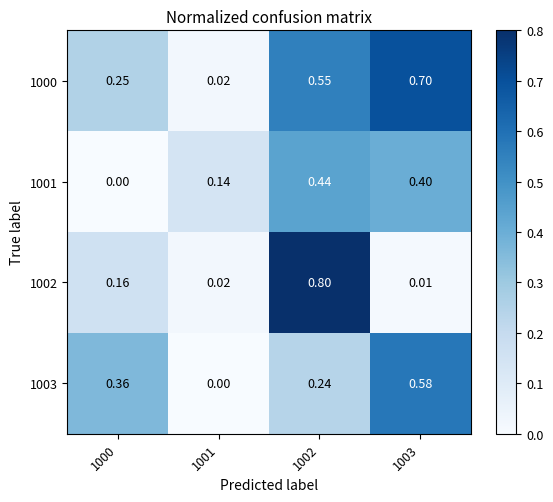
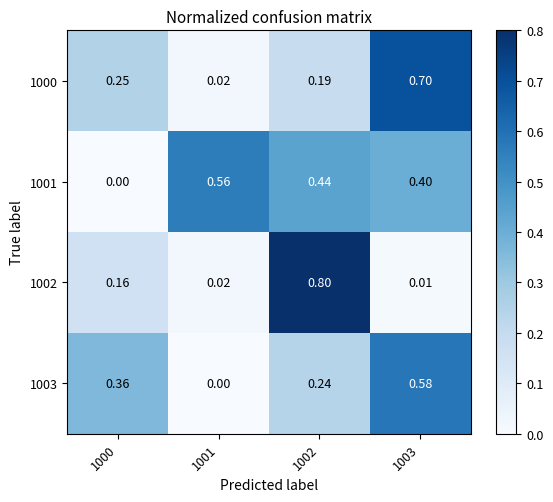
1000, 1002: 0.55 -> 0.19
1001, 1001: 0.14 -> 0.56
